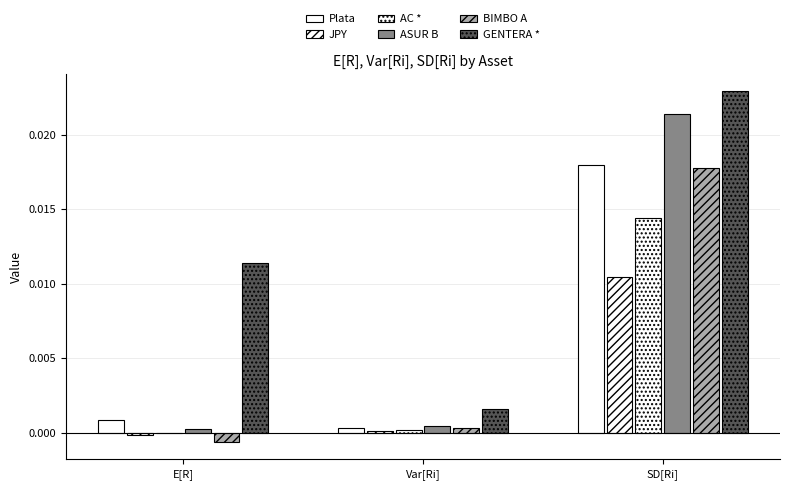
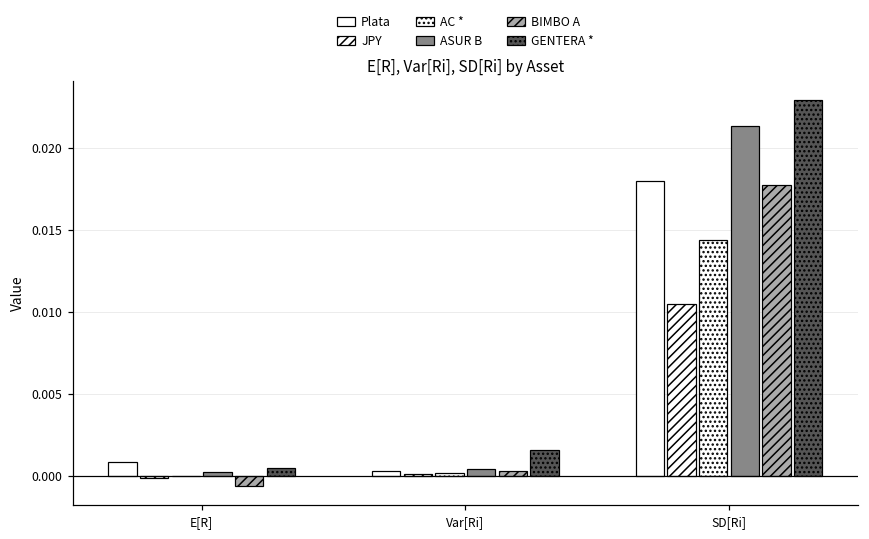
GENTERA *, E[R]: 0.0114 -> 0.0005
